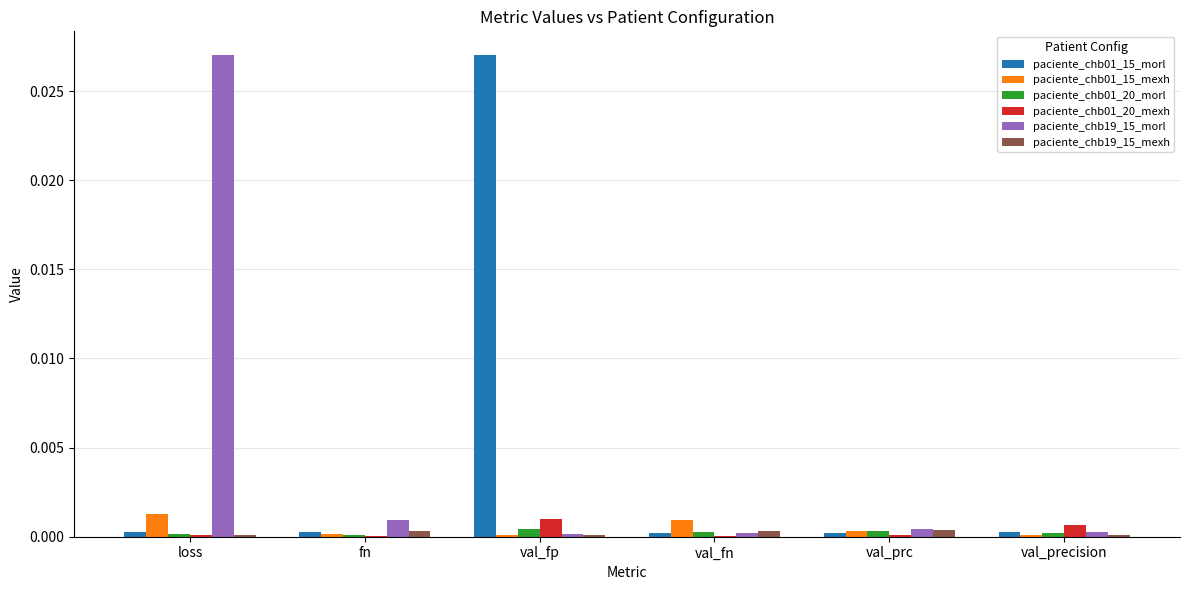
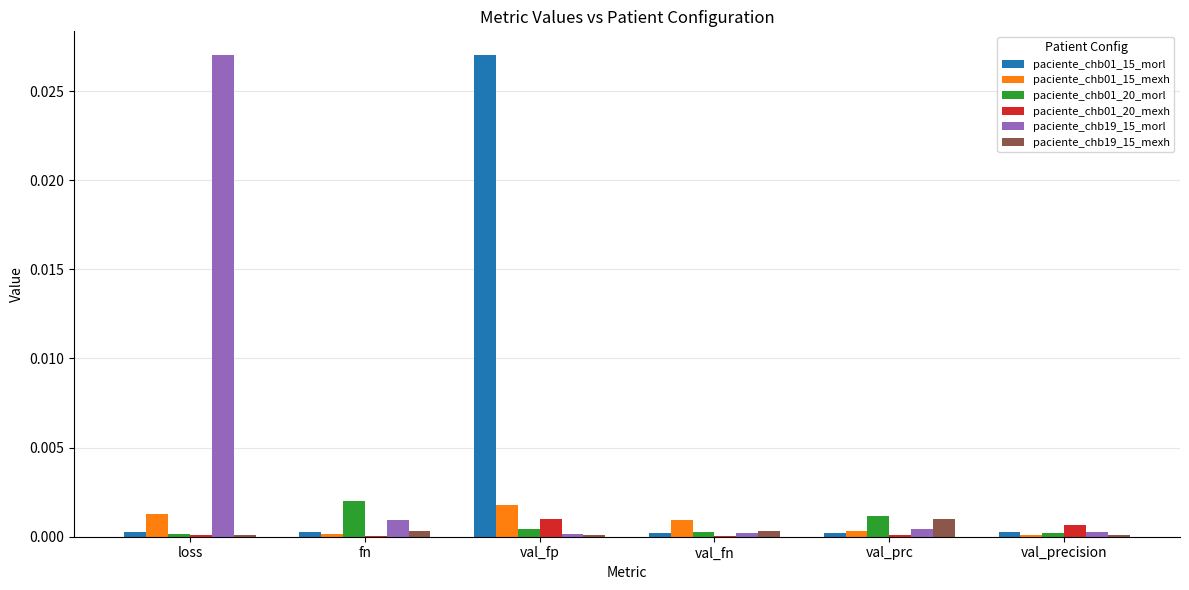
paciente_chb01_20_morl, fn: 0.0001 -> 0.0020
paciente_chb01_15_mexh, val_fp: 0.0001 -> 0.0018
paciente_chb01_20_morl, val_prc: 0.0003 -> 0.0012
paciente_chb19_15_mexh, val_prc: 0.0004 -> 0.0010
